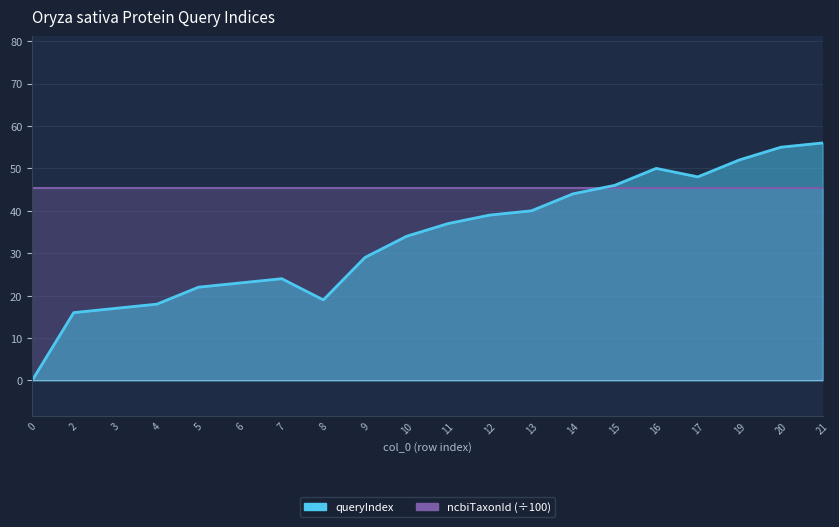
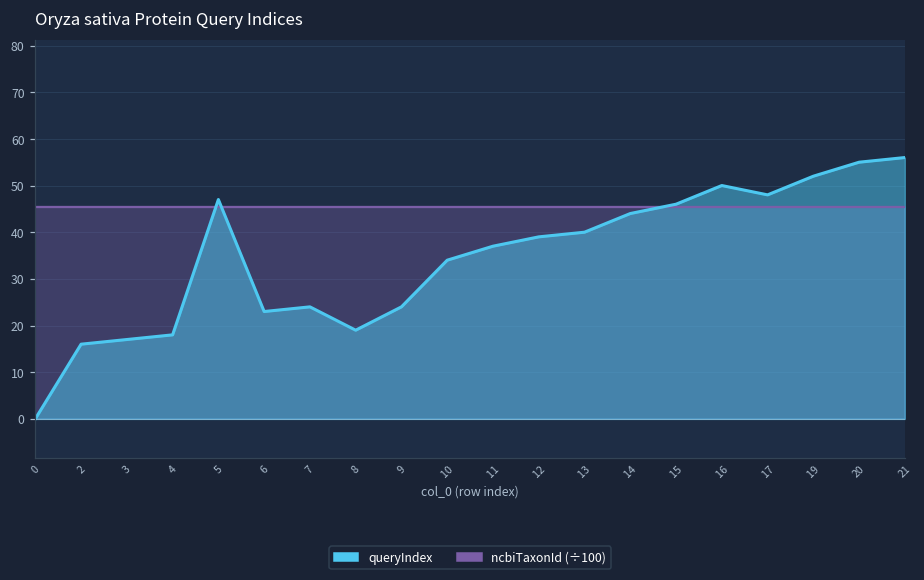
queryIndex, 5: 22 -> 47
queryIndex, 9: 29 -> 24
